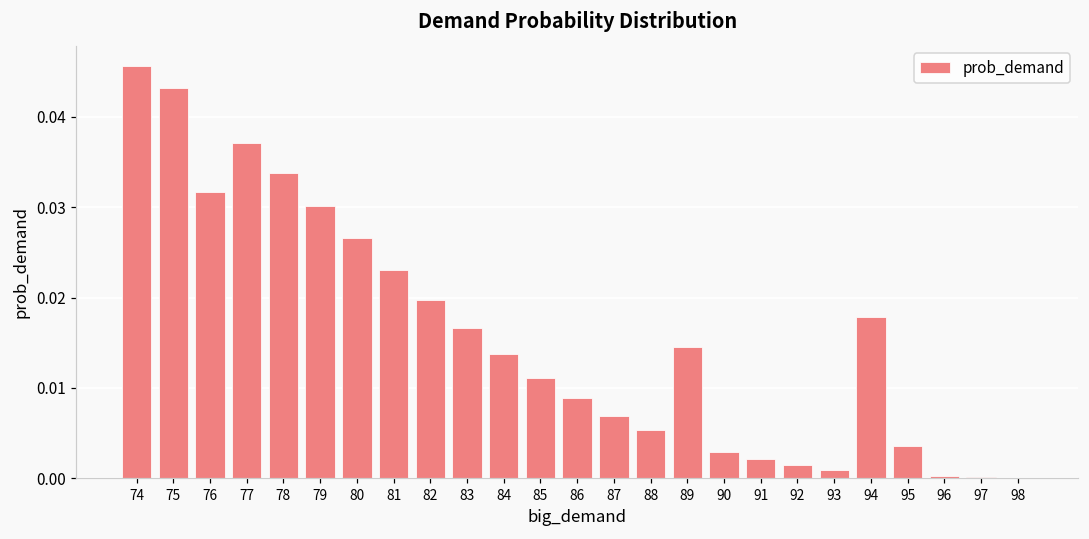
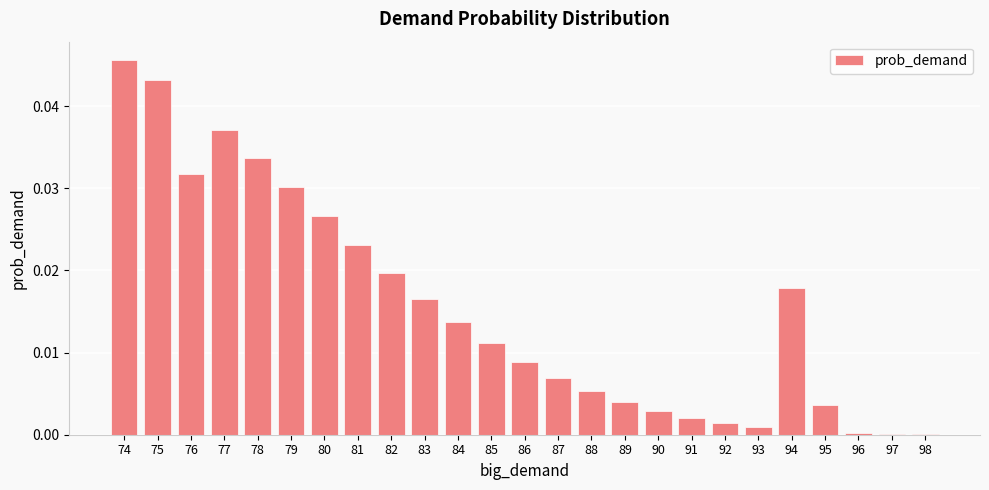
89: 0.014 -> 0.004
